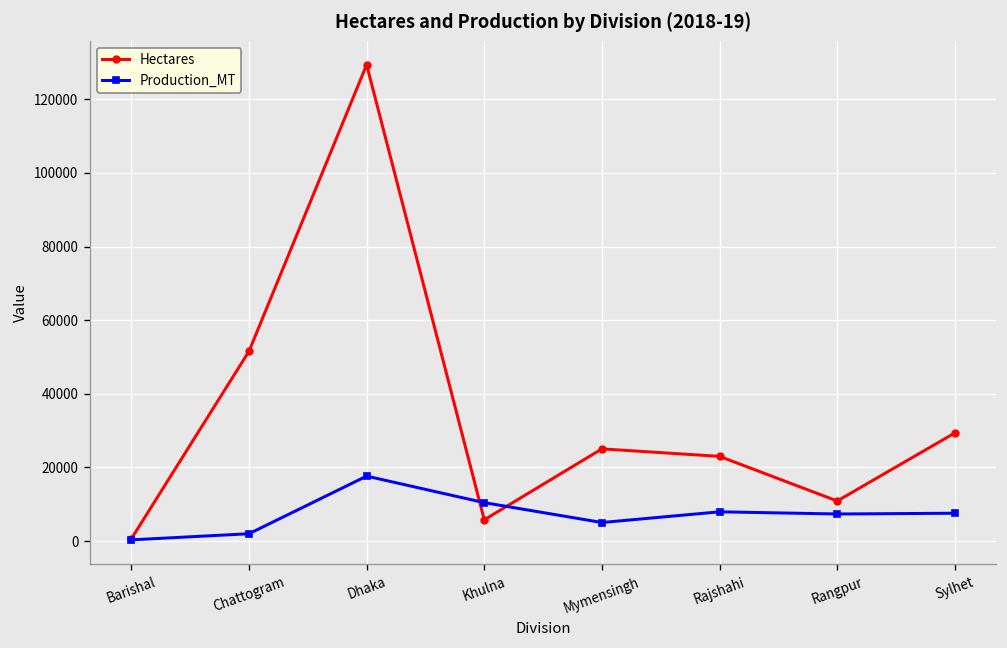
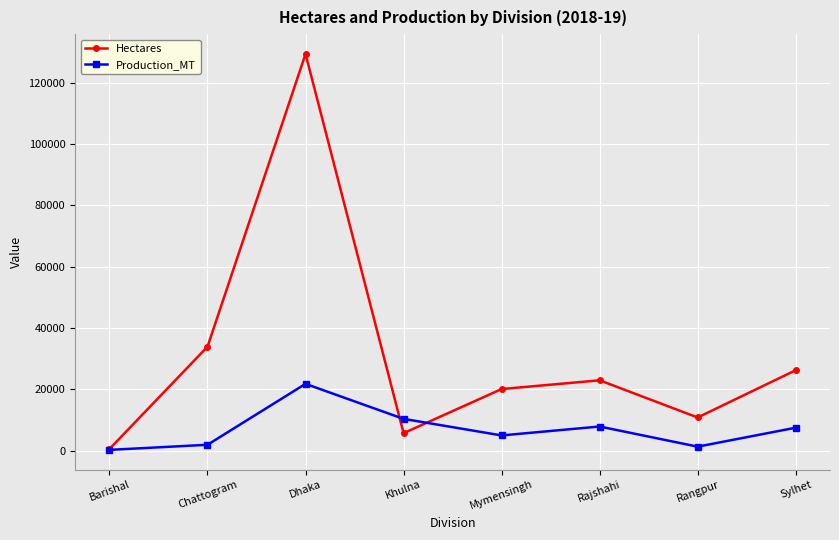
Hectares, Chattogram: 52000 -> 34000
Production_MT, Dhaka: 18000 -> 22000
Hectares, Mymensingh: 25000 -> 20000
Production_MT, Rangpur: 7000 -> 1000
Hectares, Sylhet: 29000 -> 26000
